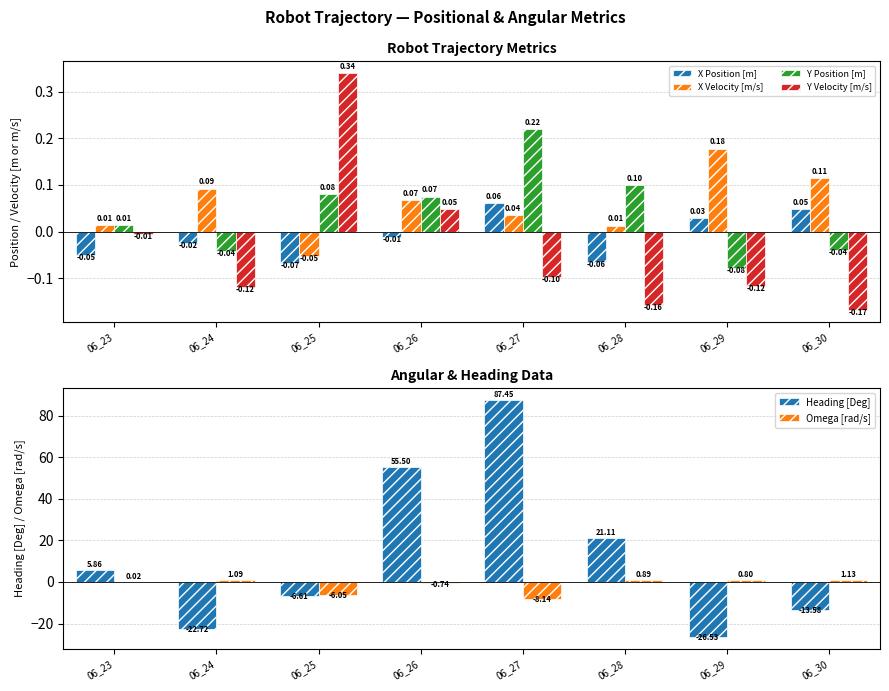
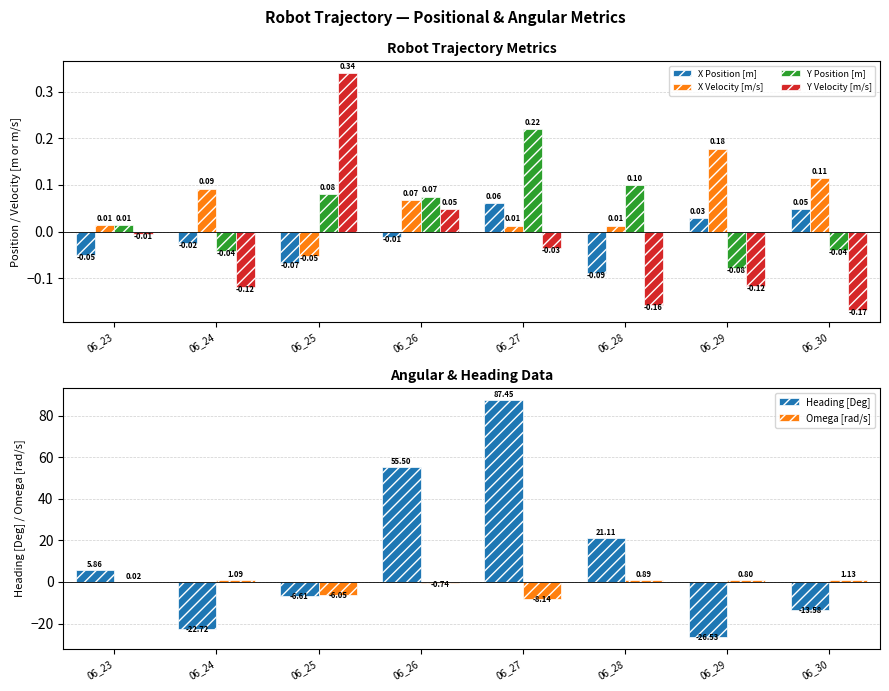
Robot Trajectory Metrics, X Velocity [m/s], 06_27: 0.04 -> 0.01
Robot Trajectory Metrics, Y Velocity [m/s], 06_27: -0.10 -> -0.03
Robot Trajectory Metrics, X Position [m], 06_28: -0.06 -> -0.09
